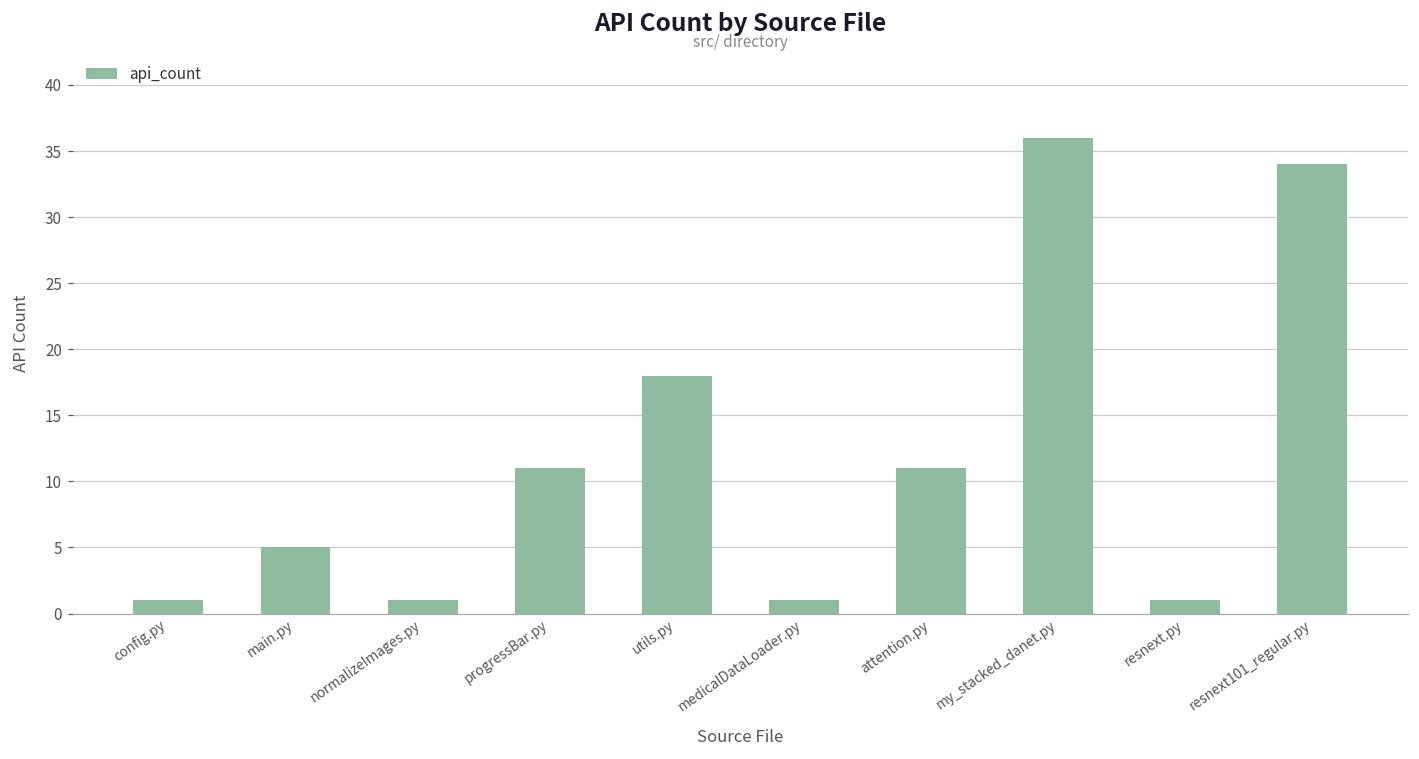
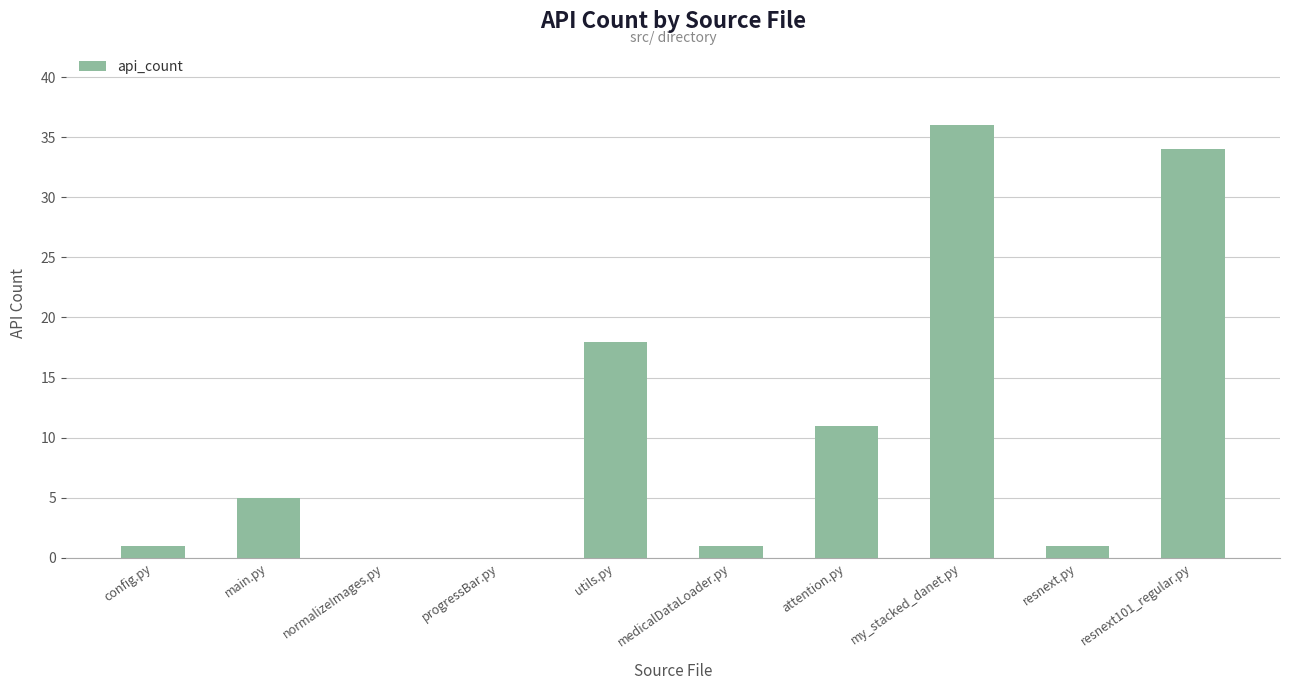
normalizeImages.py: 1 -> 0
progressBar.py: 11 -> 0
